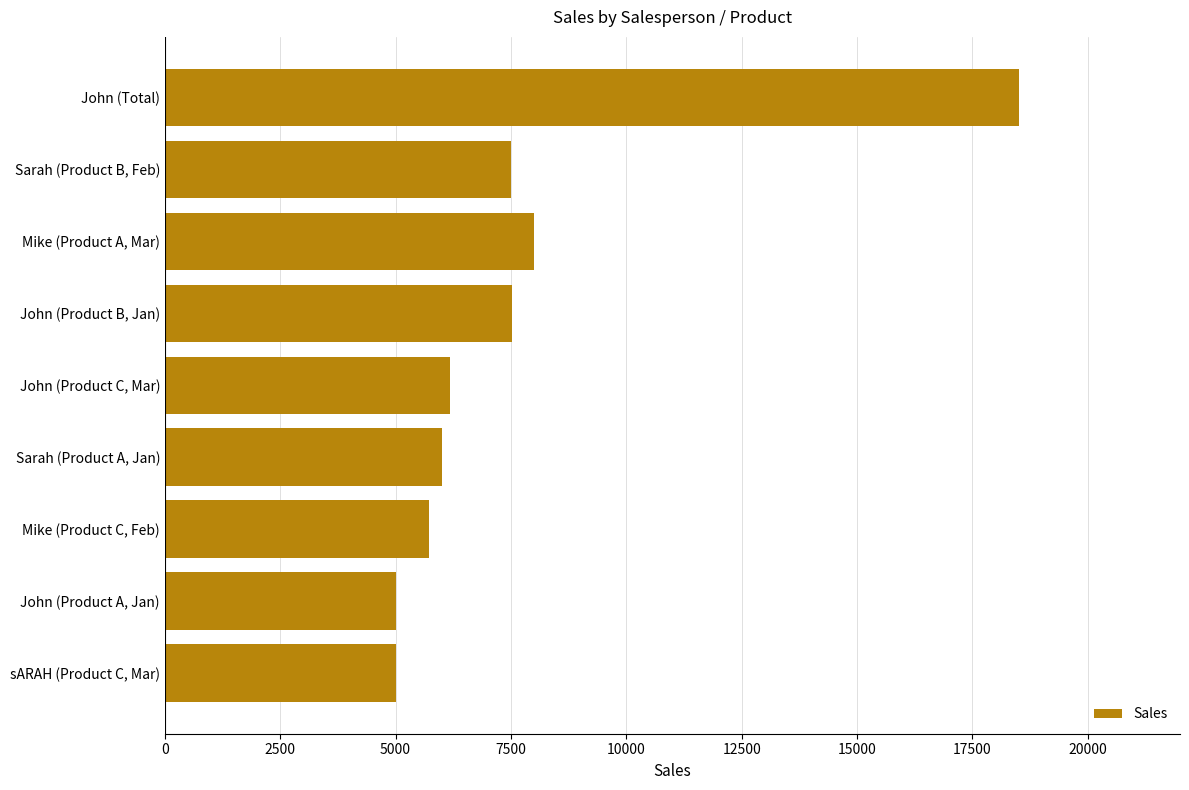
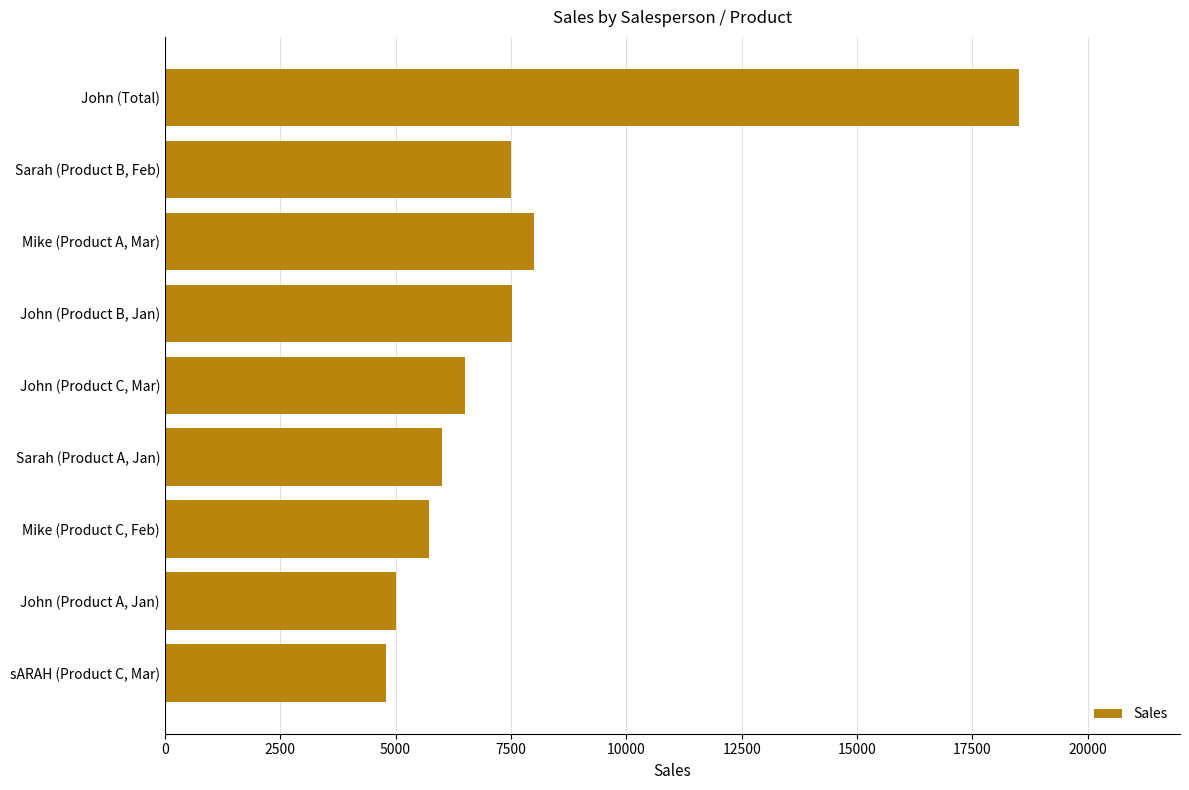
John (Product C, Mar): 6200 -> 6500
sARAH (Product C, Mar): 5000 -> 4800
